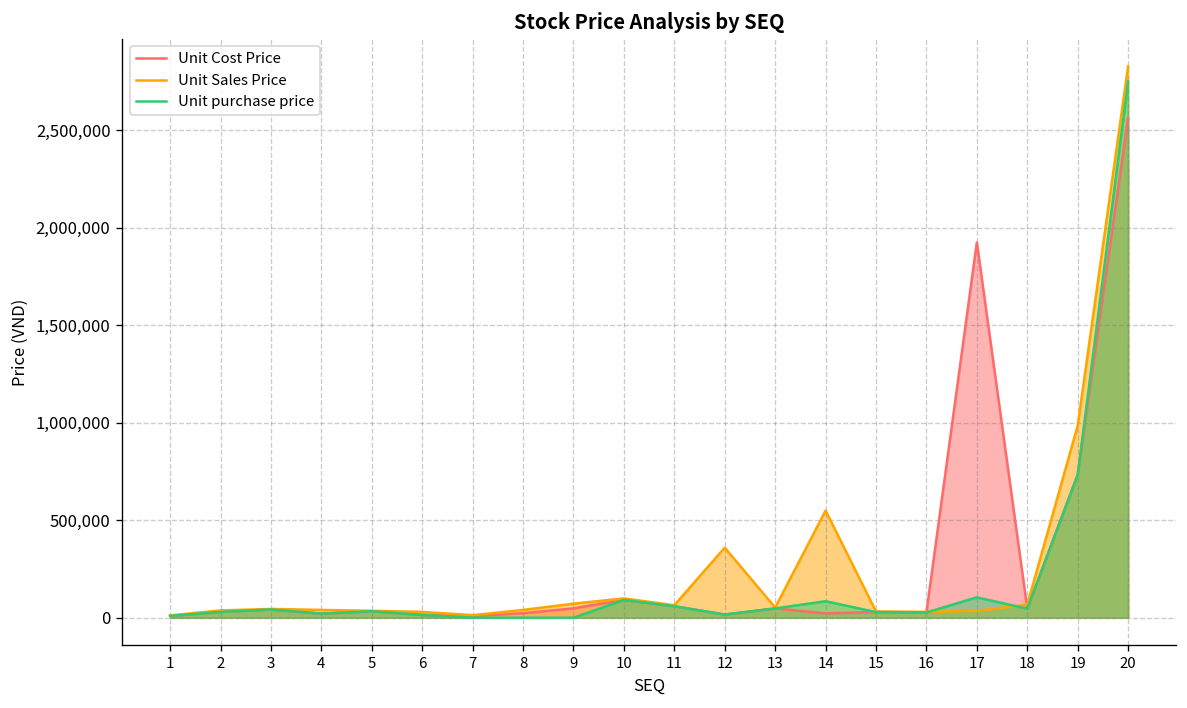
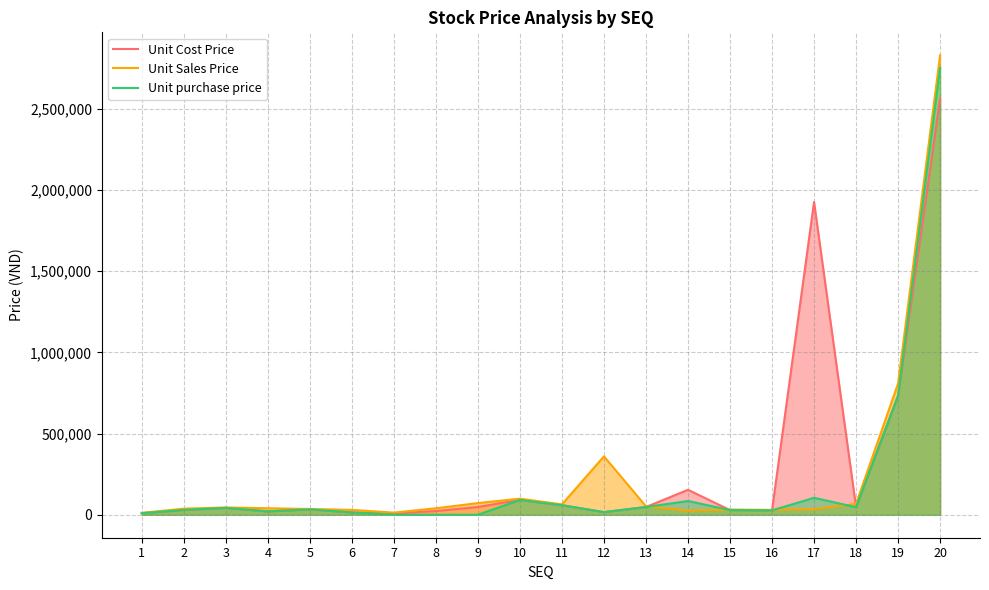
Unit Cost Price, 14: 20,000 -> 150,000
Unit Sales Price, 14: 550,000 -> 30,000
Unit Sales Price, 19: 990,000 -> 810,000
